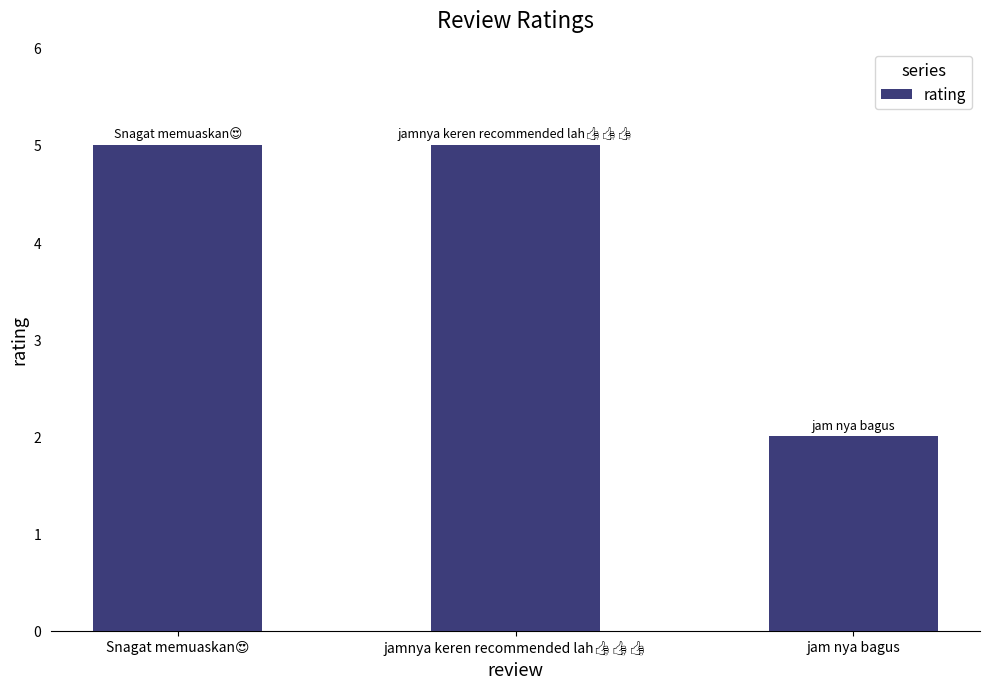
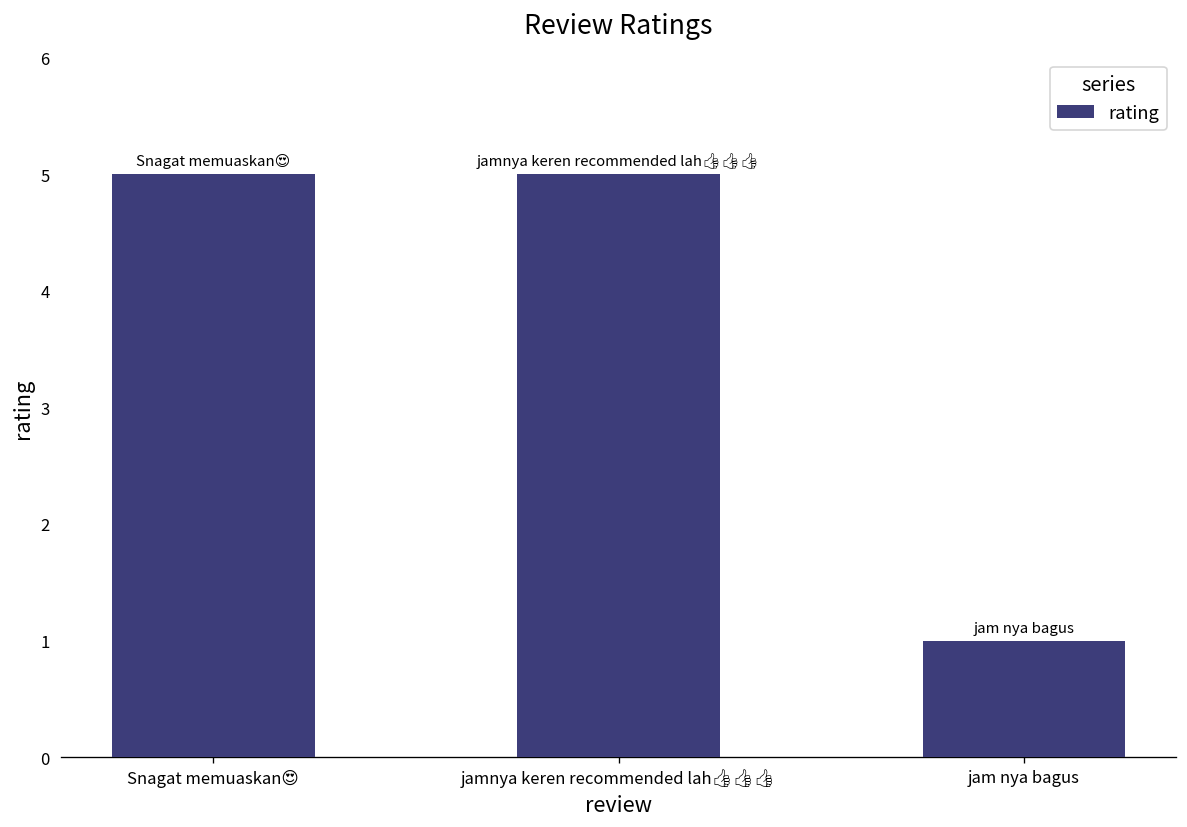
jam nya bagus: 2 -> 1
